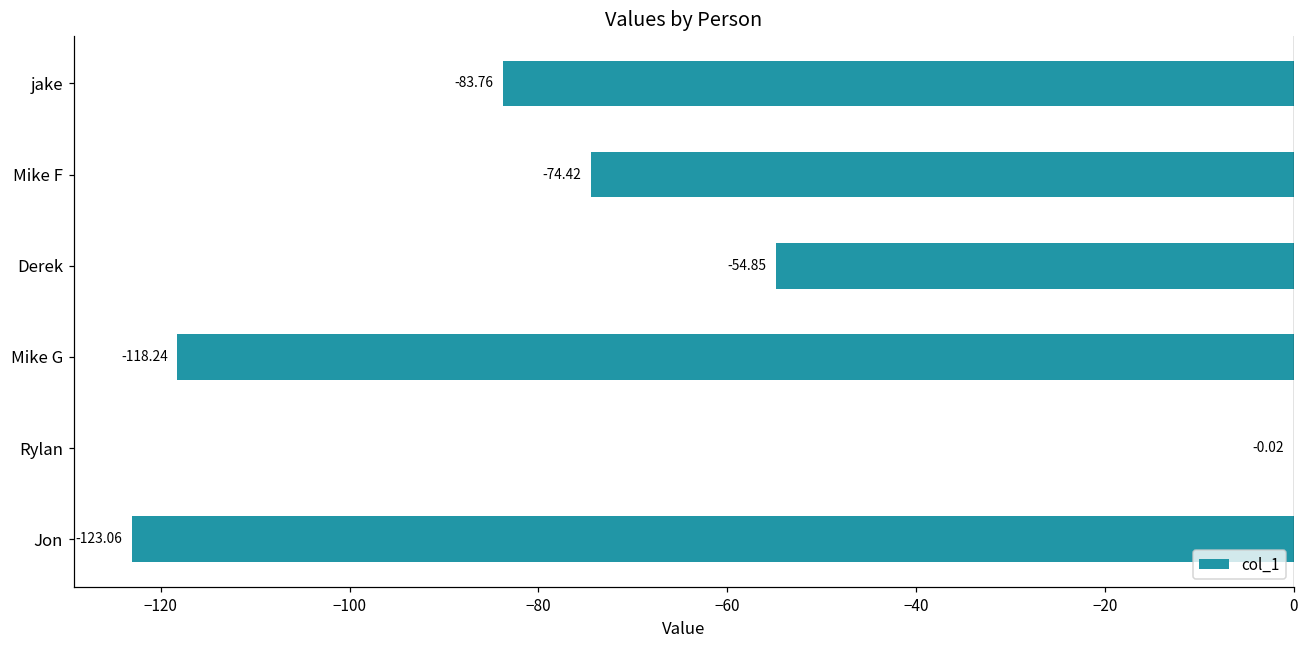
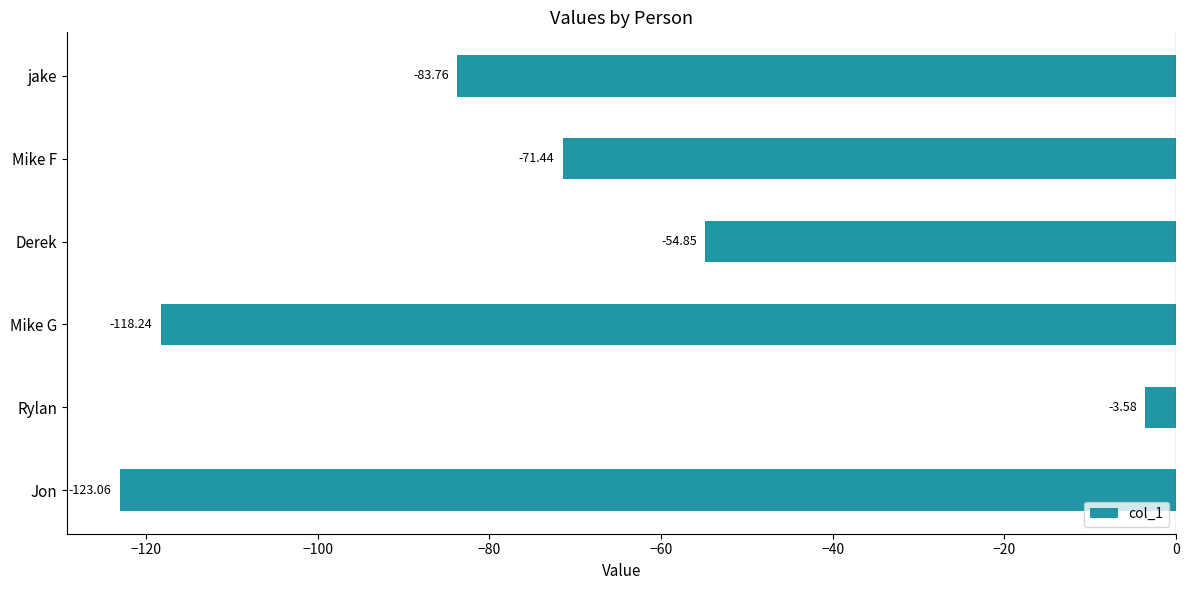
Mike F: -74.42 -> -71.44
Rylan: -0.02 -> -3.58
